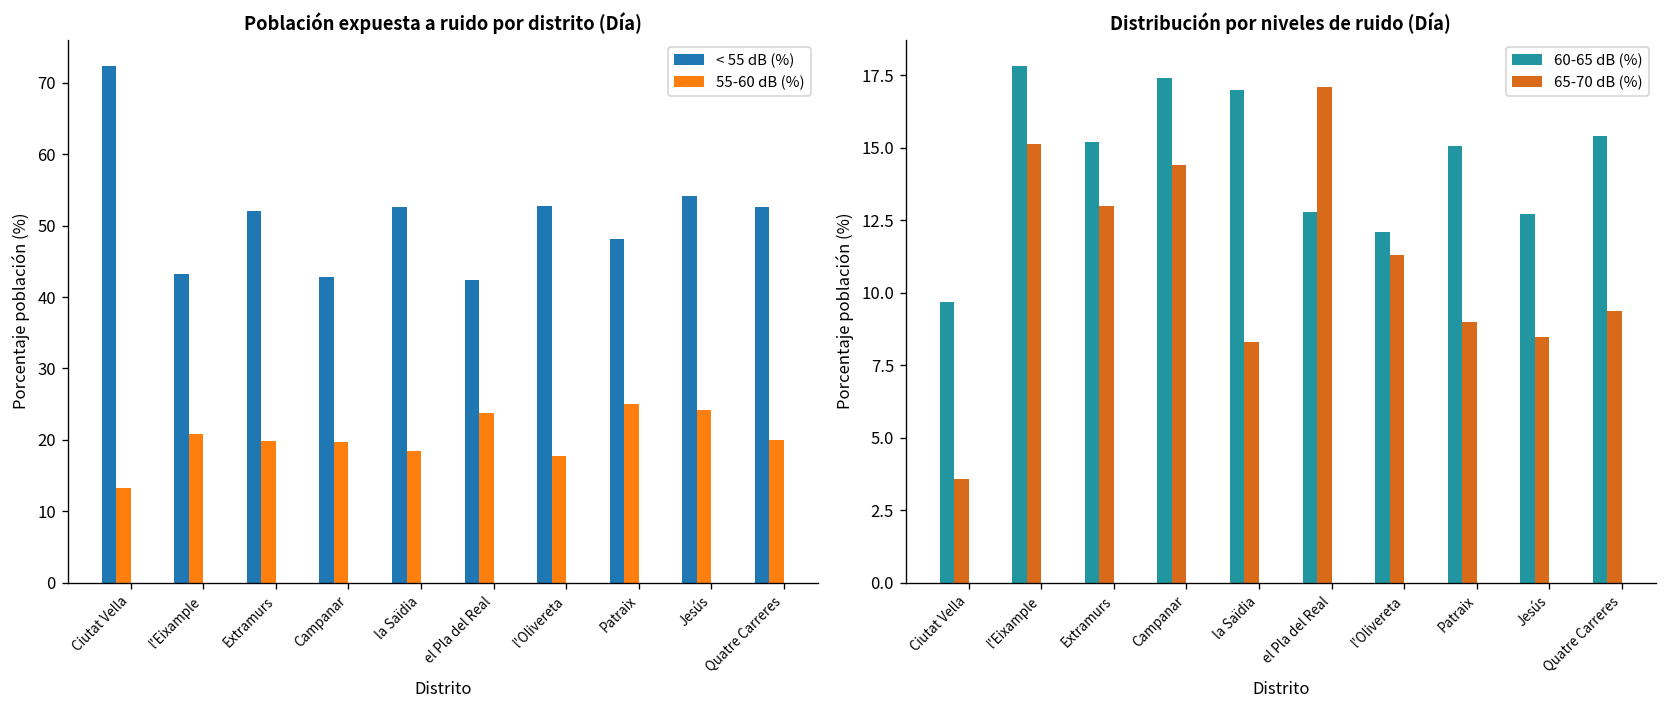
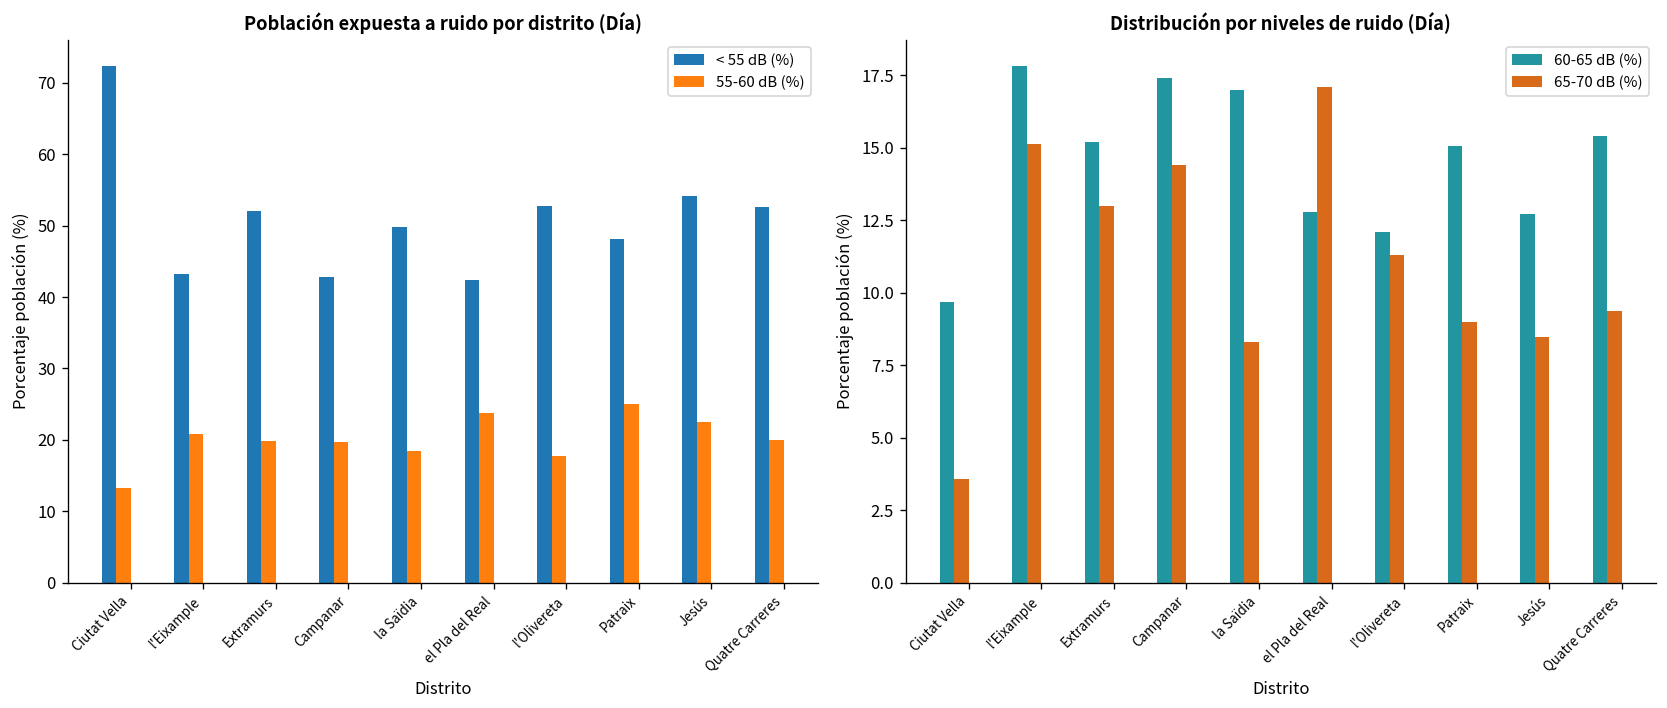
Población expuesta a ruido por distrito (Día), < 55 dB (%), la Saïdia: 53 -> 50
Población expuesta a ruido por distrito (Día), 55-60 dB (%), Jesús: 24 -> 23
